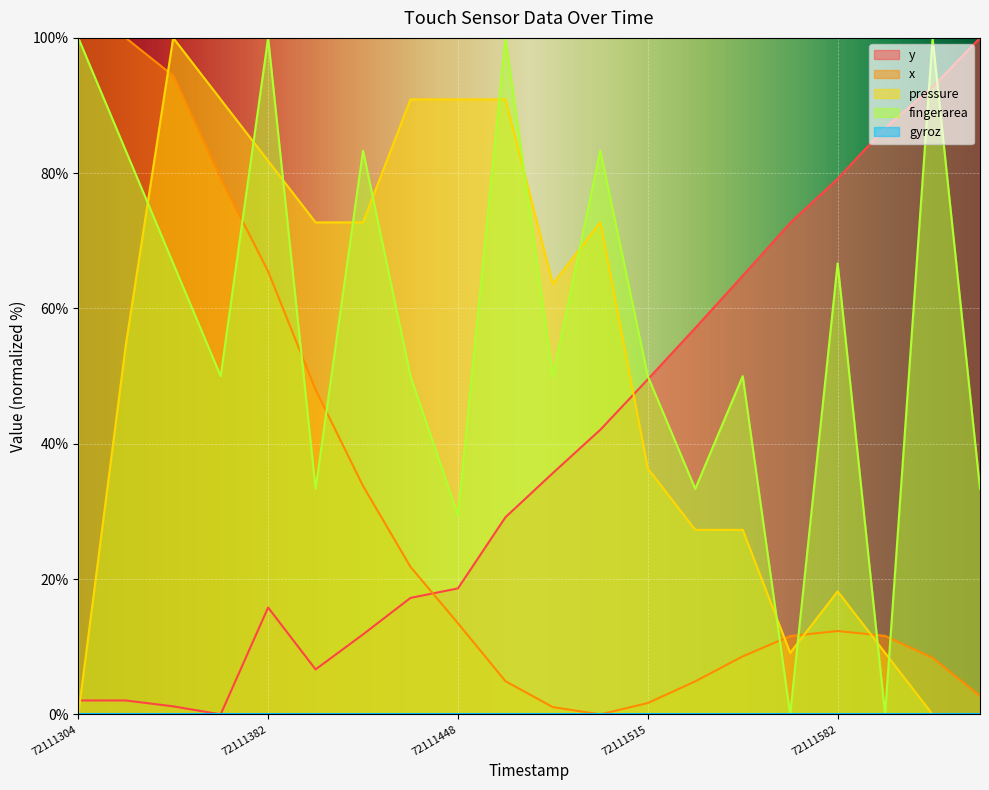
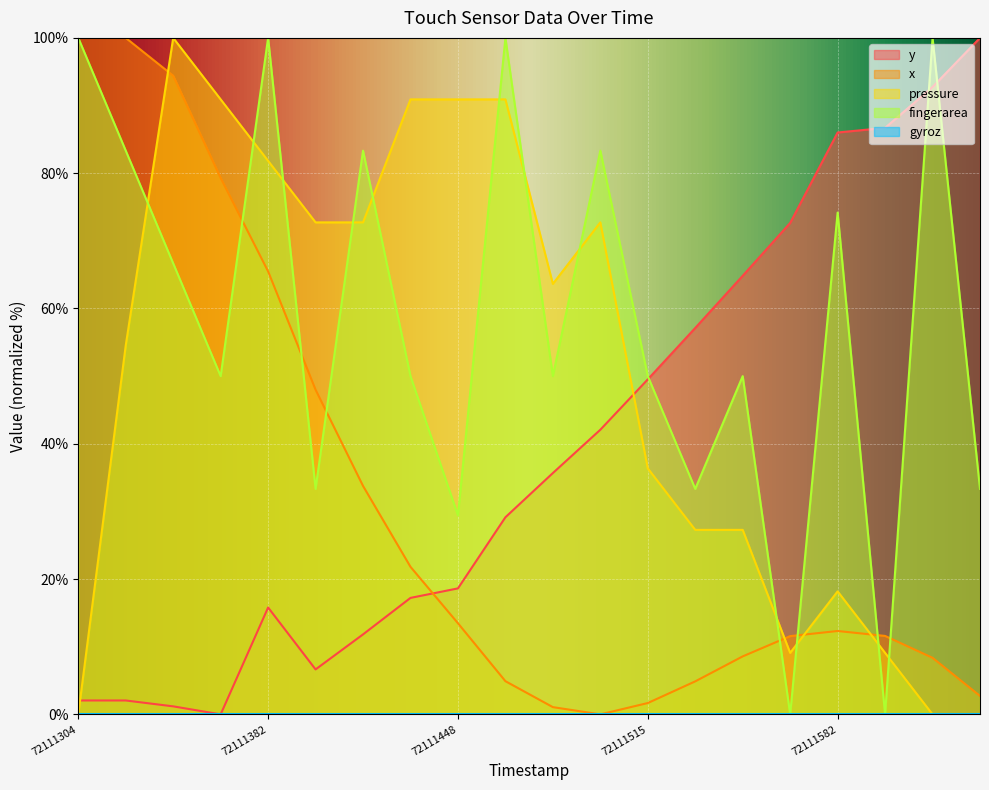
y, 72111582: 79% -> 86%
fingerarea, 72111582: 67% -> 74%
